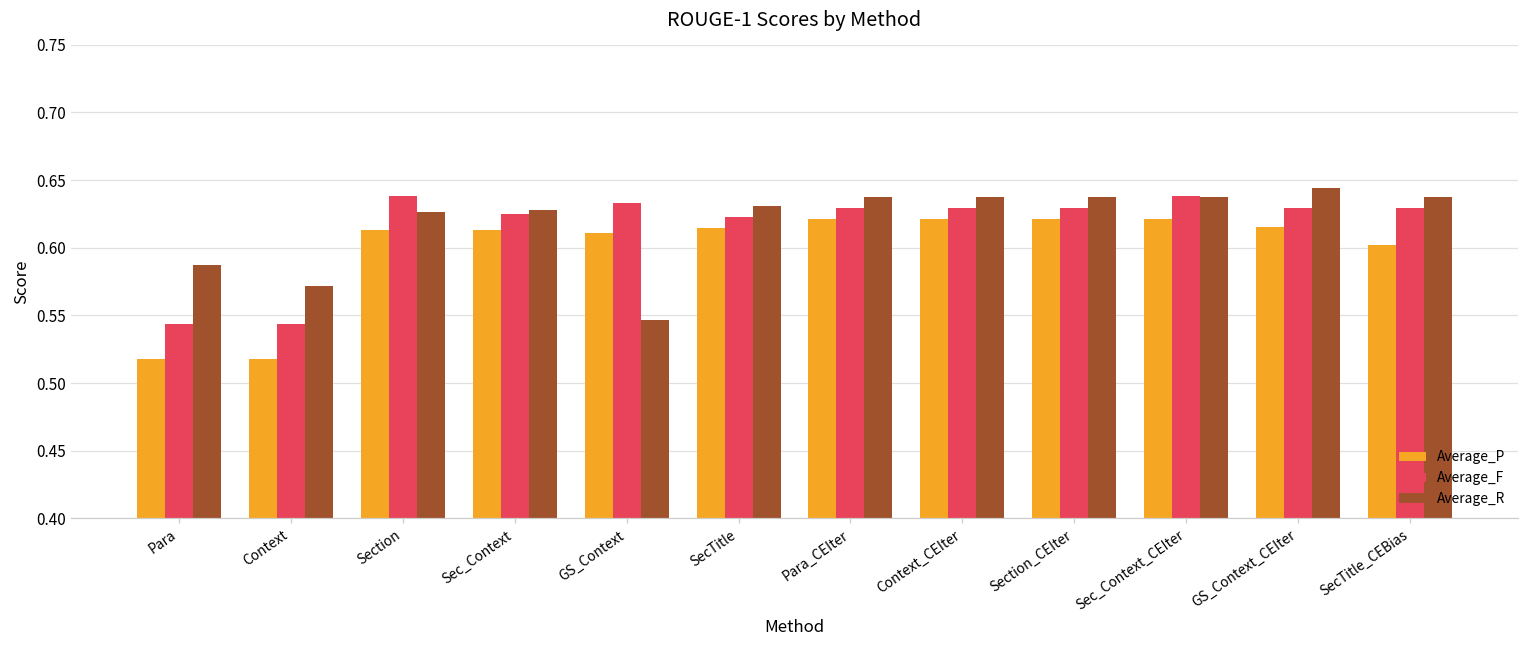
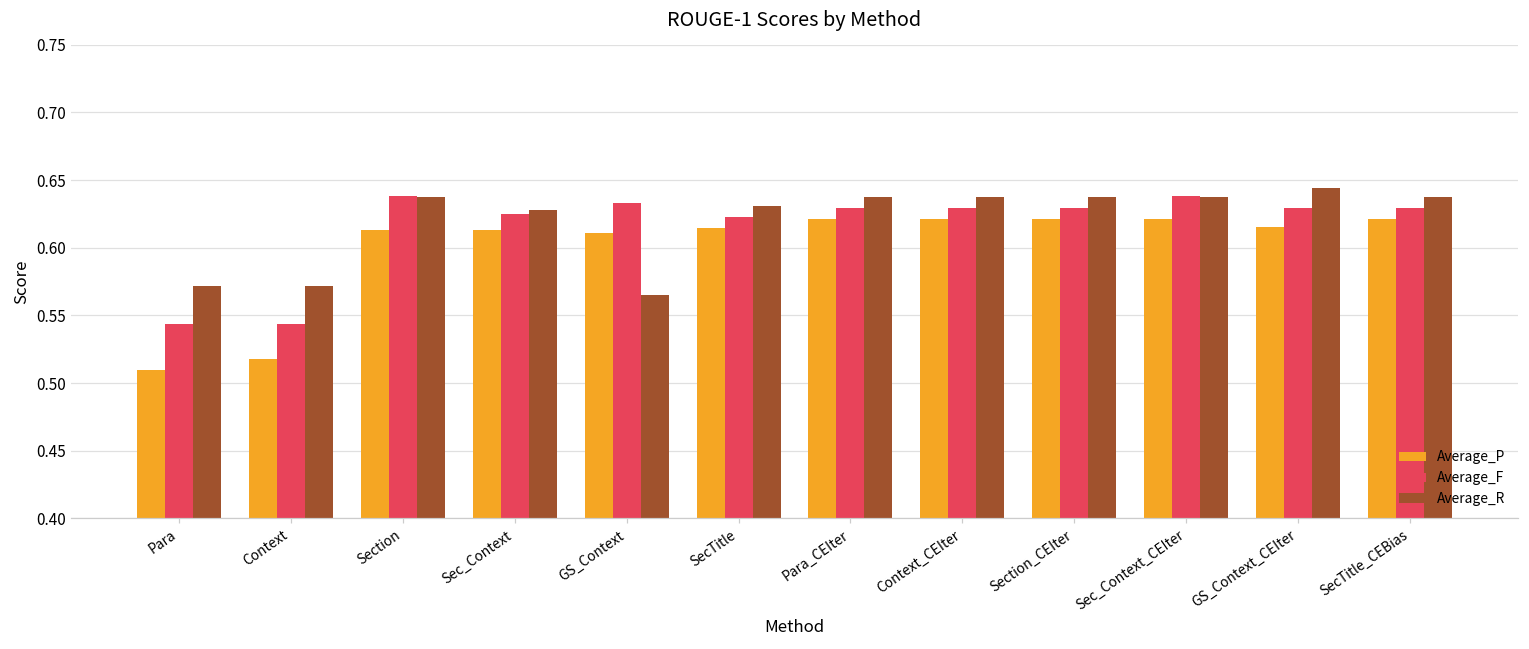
Average_P, Para: 0.518 -> 0.510
Average_R, Para: 0.587 -> 0.572
Average_R, Section: 0.626 -> 0.637
Average_R, GS_Context: 0.547 -> 0.565
Average_P, SecTitle_CEBias: 0.602 -> 0.621
